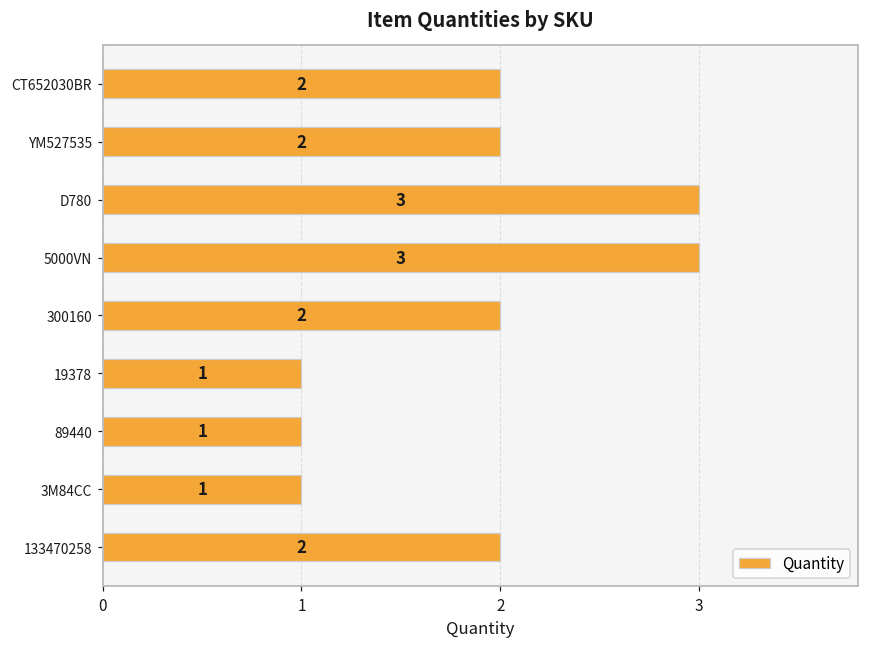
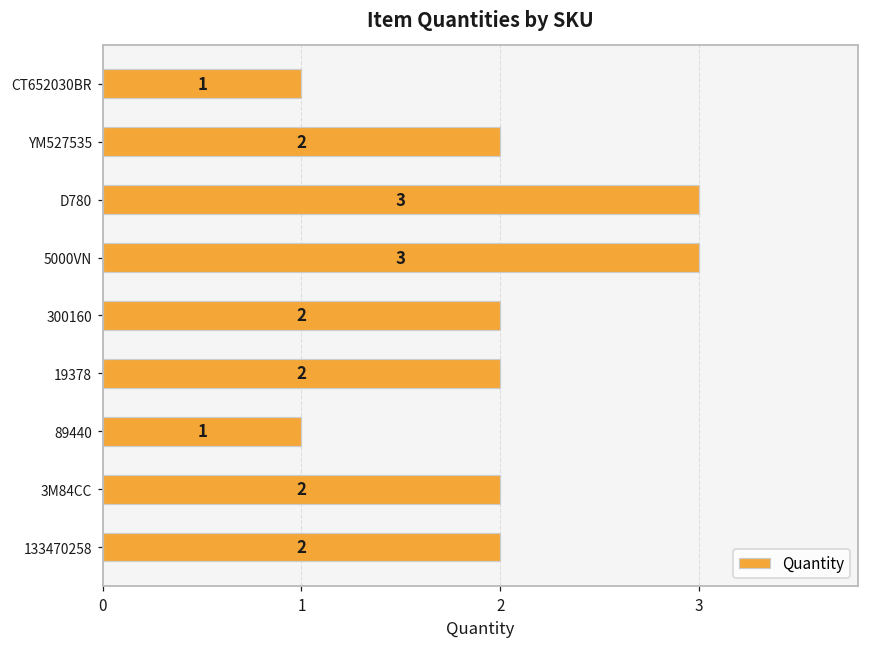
CT652030BR: 2 -> 1
19378: 1 -> 2
3M84CC: 1 -> 2
